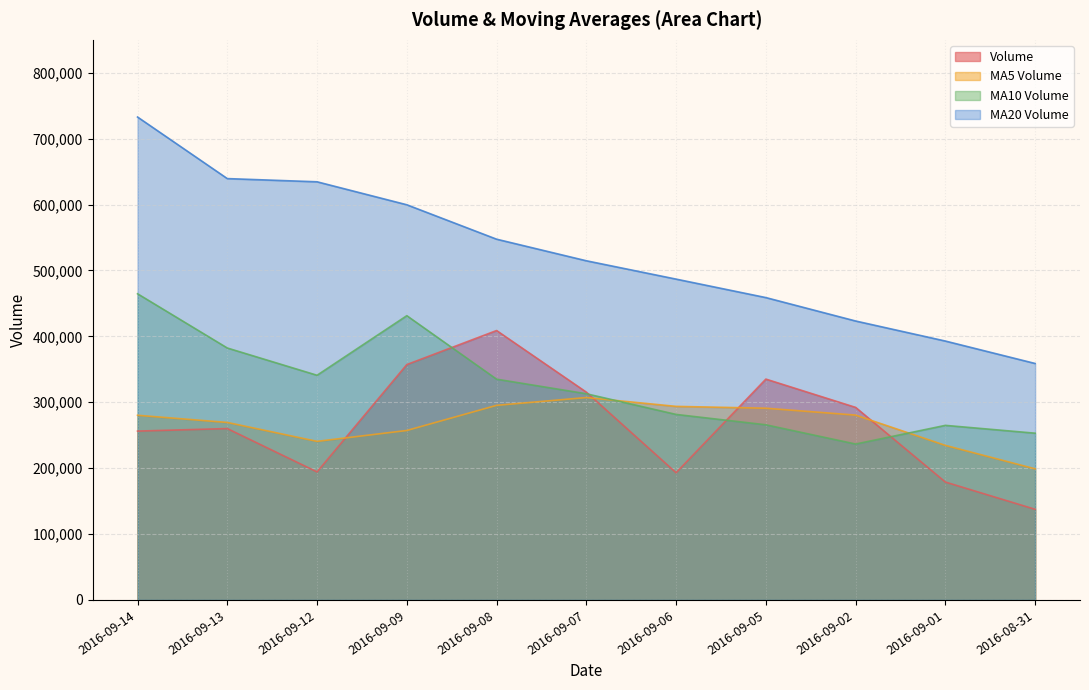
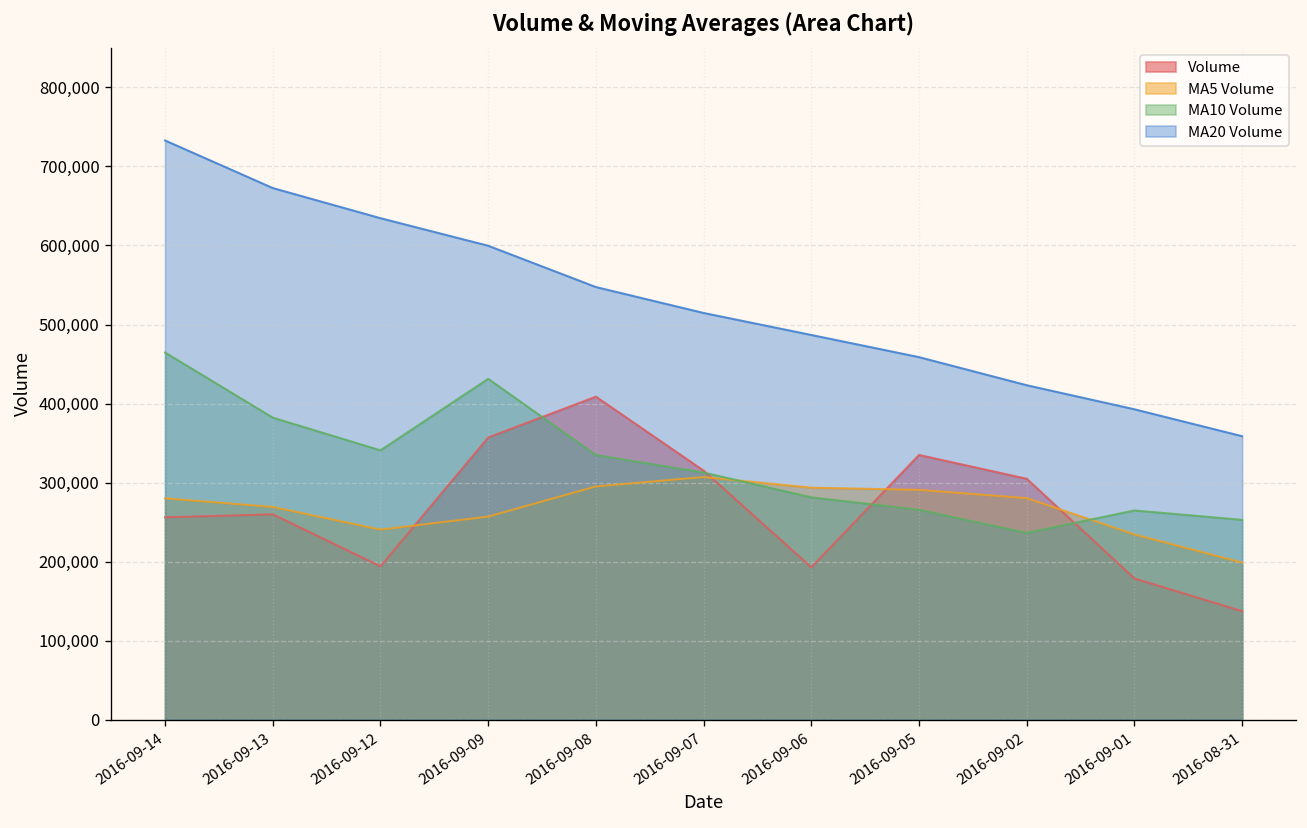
MA20 Volume, 2016-09-13: 640,000 -> 670,000
Volume, 2016-09-02: 290,000 -> 300,000
